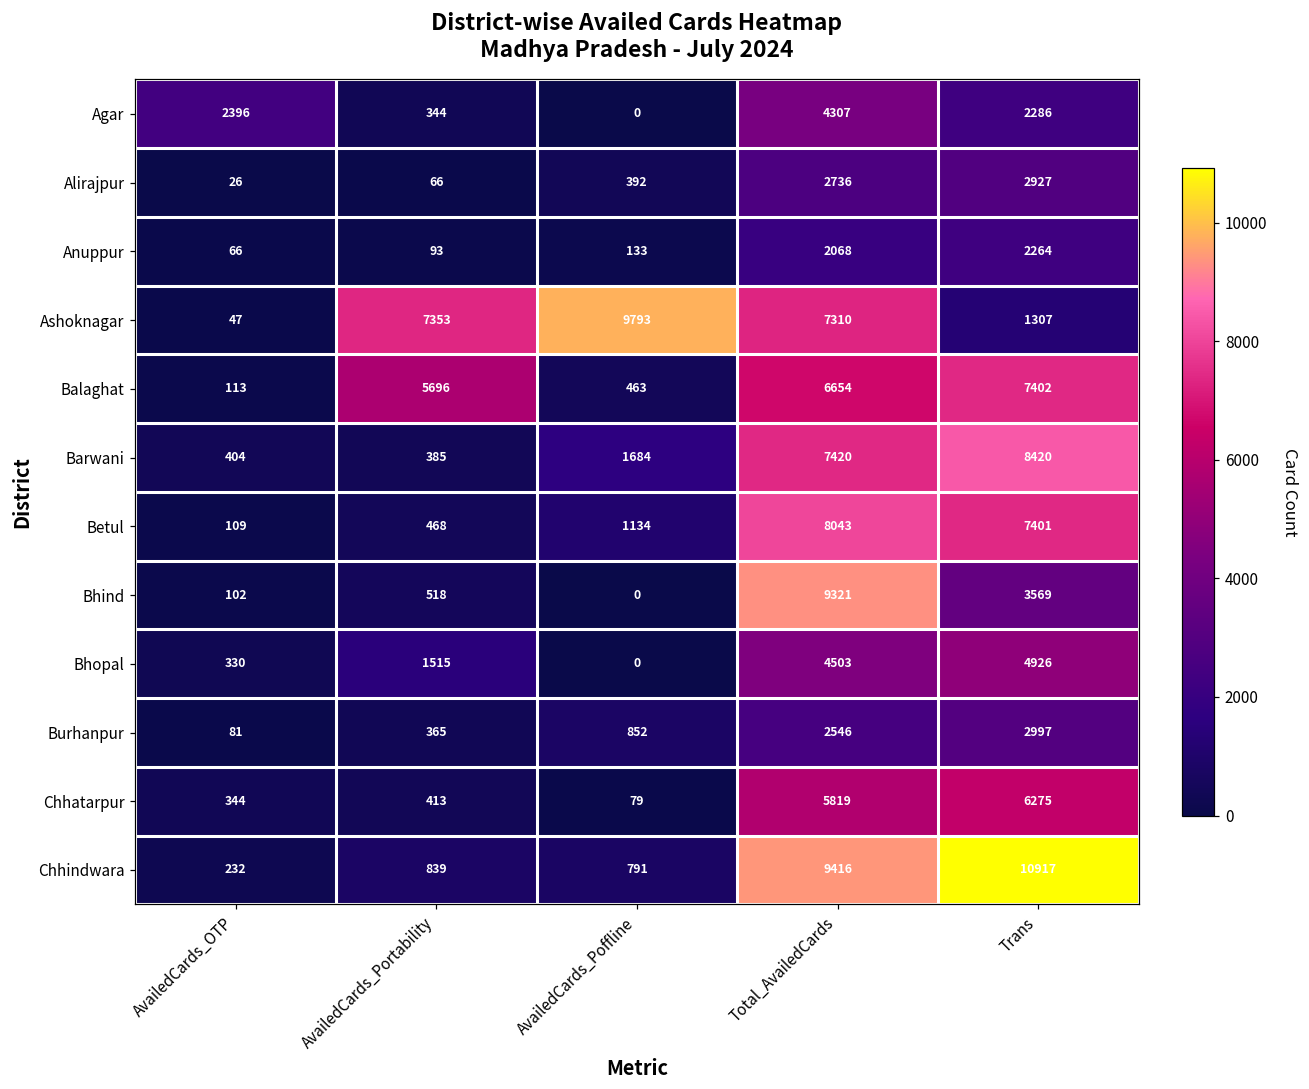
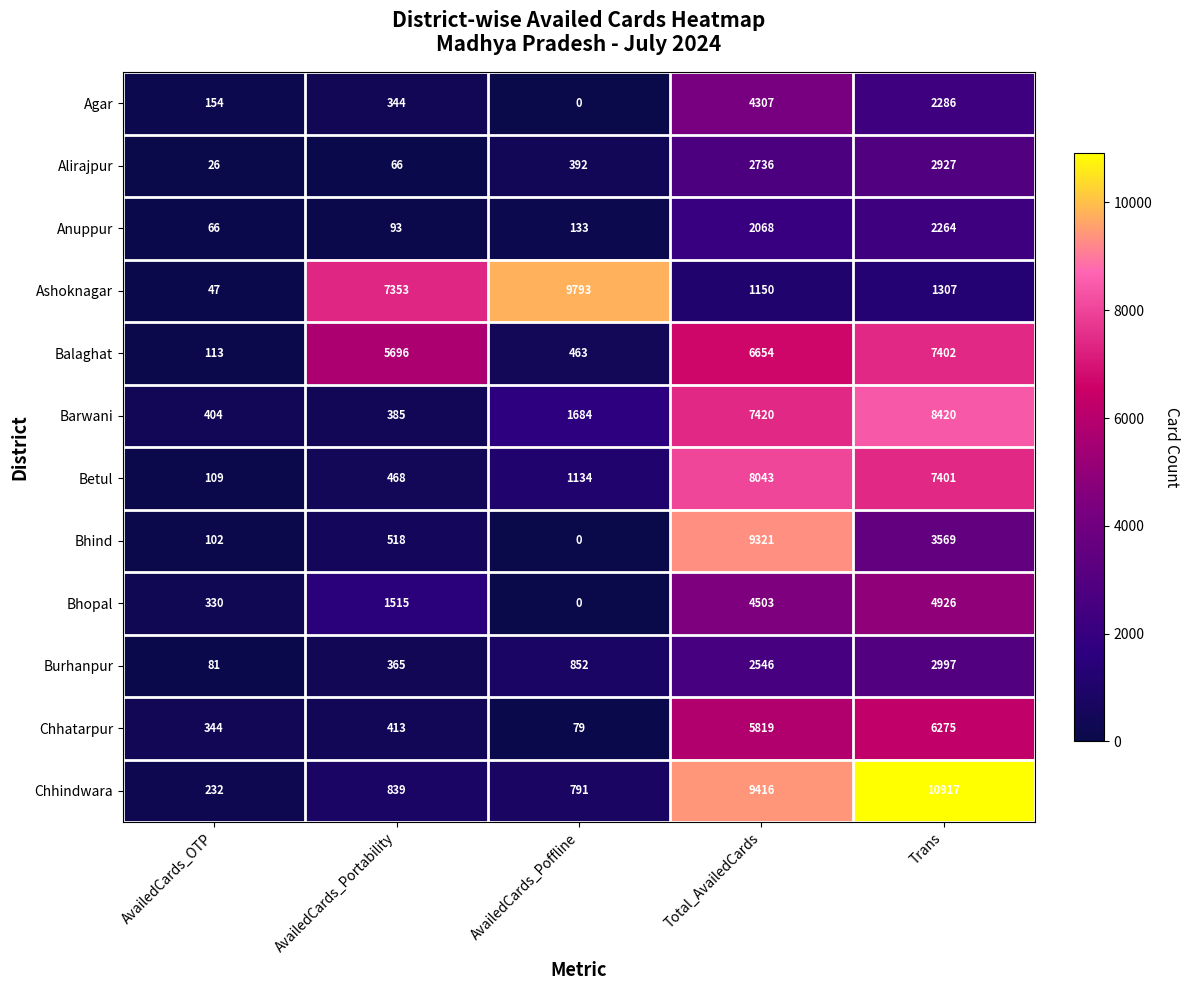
Agar, AvailedCards_OTP: 2396 -> 154
Ashoknagar, Total_AvailedCards: 7310 -> 1150
